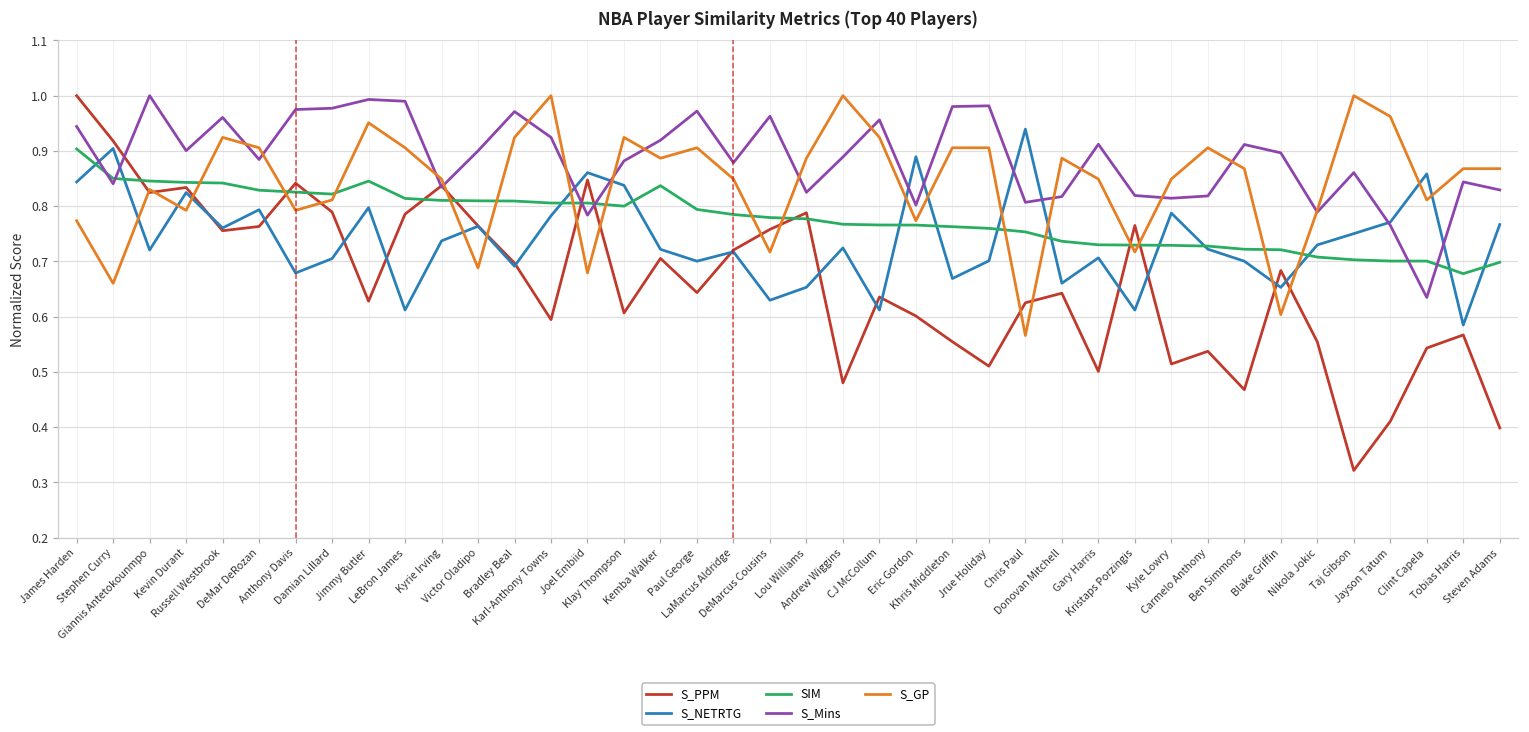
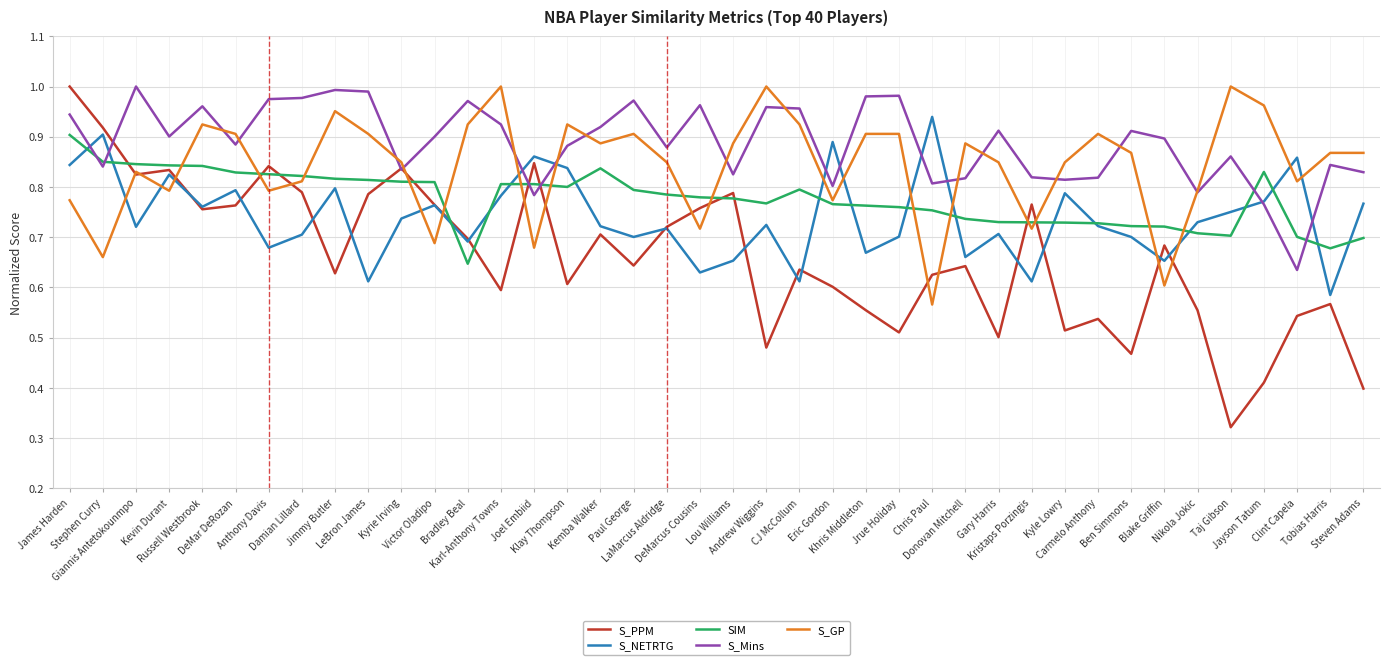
SIM, Jimmy Butler: 0.85 -> 0.82
SIM, Bradley Beal: 0.81 -> 0.65
S_Mins, Andrew Wiggins: 0.89 -> 0.96
SIM, CJ McCollum: 0.77 -> 0.80
SIM, Jayson Tatum: 0.70 -> 0.83
